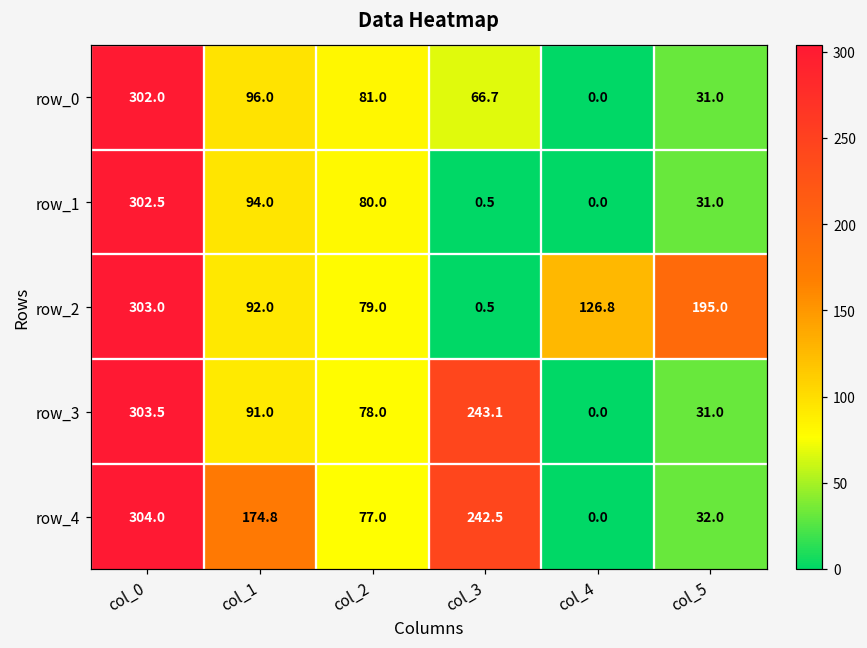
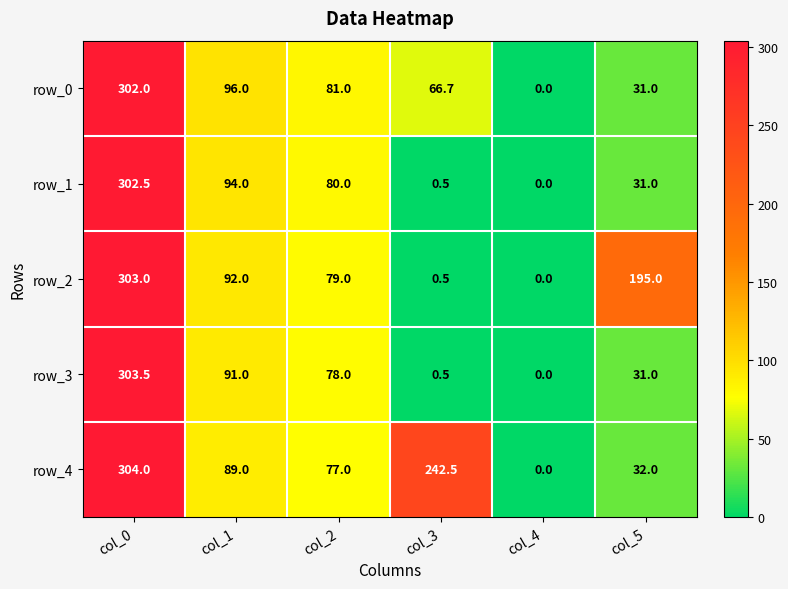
row_2, col_4: 126.8 -> 0.0
row_3, col_3: 243.1 -> 0.5
row_4, col_1: 174.8 -> 89.0
